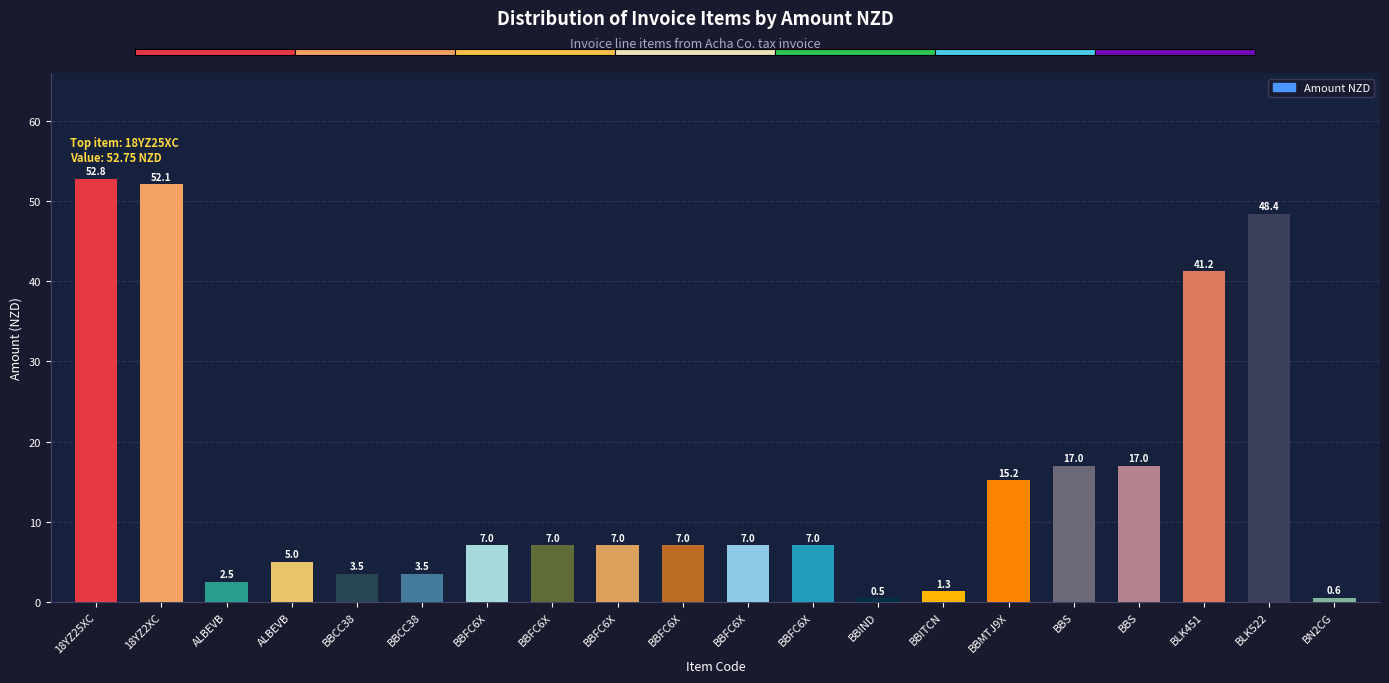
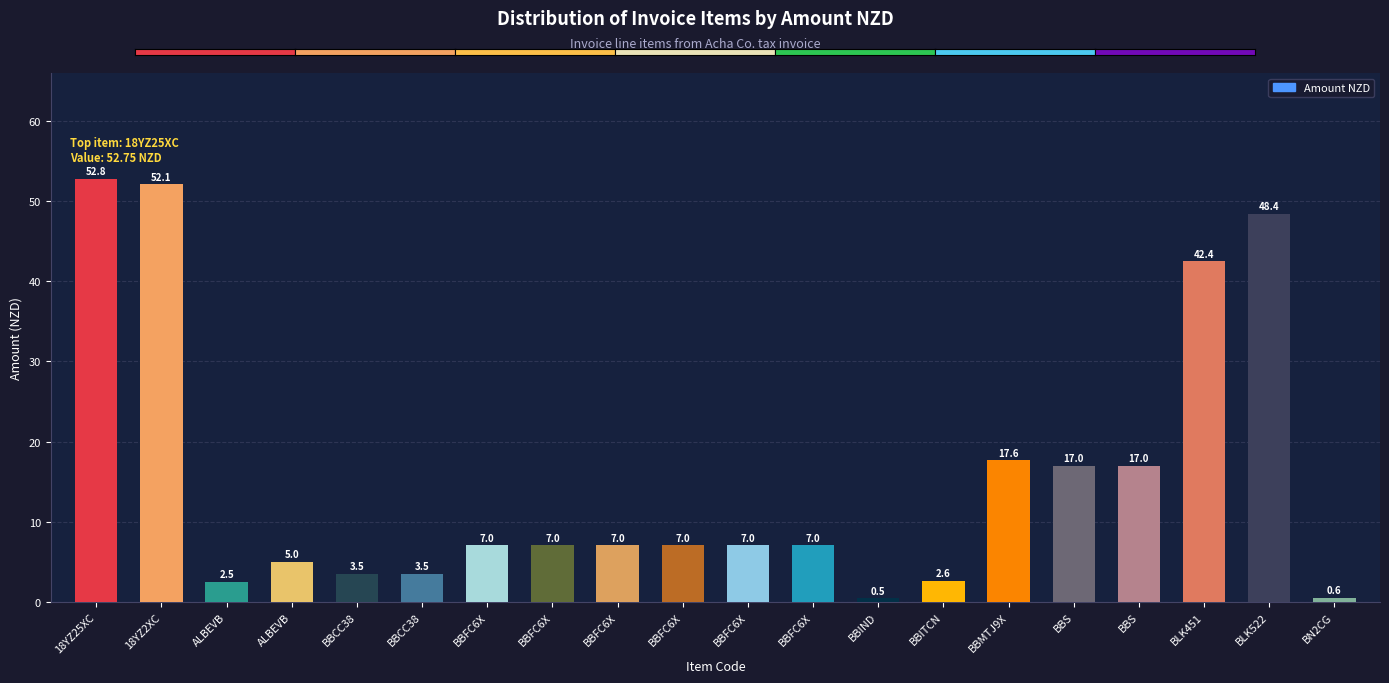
BBITCN: 1.3 -> 2.6
BBMTJ9X: 15.2 -> 17.6
BLK451: 41.2 -> 42.4
